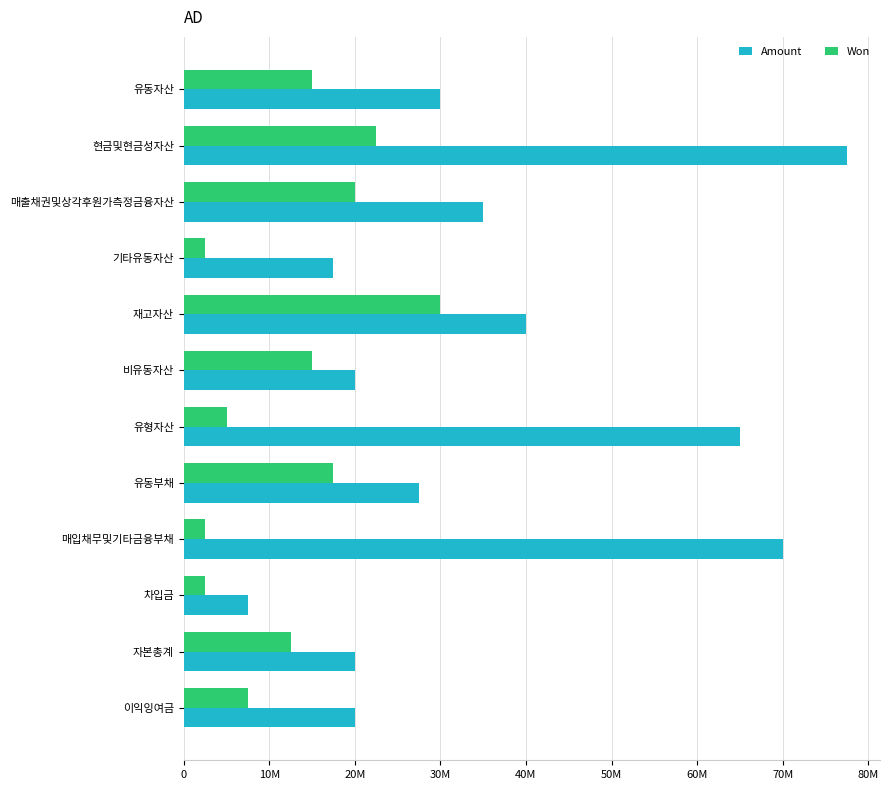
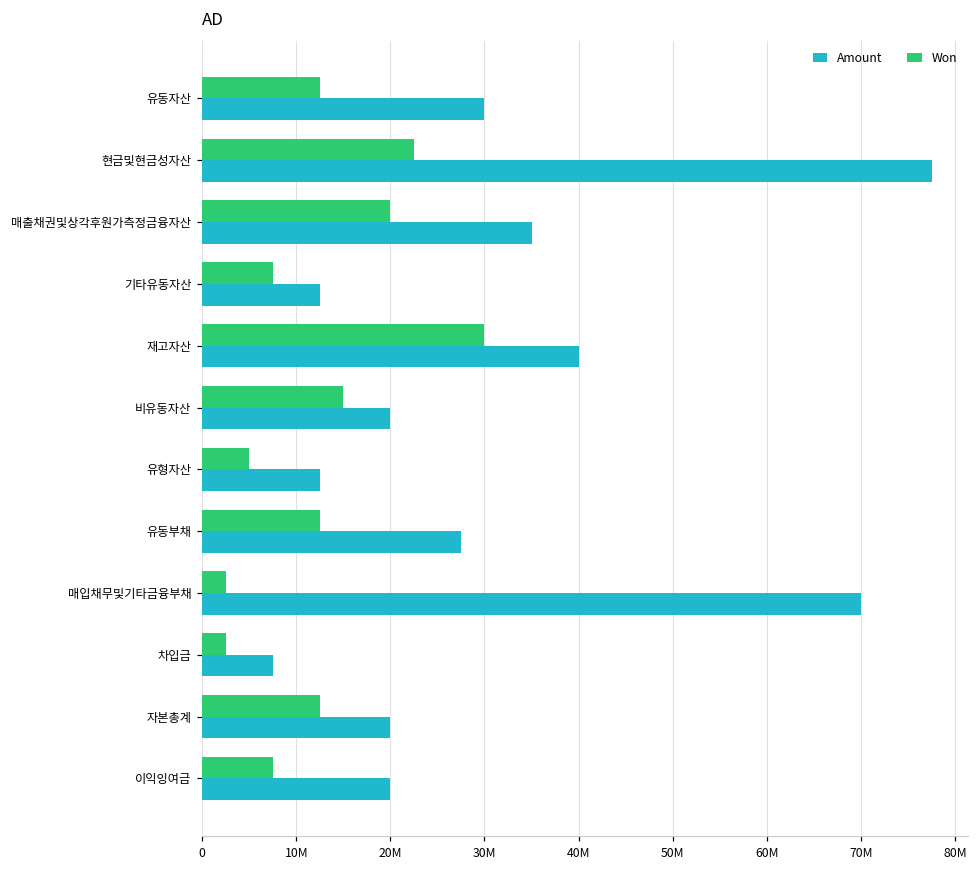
Won, 유동자산: 15000000 -> 13000000
Won, 기타유동자산: 3000000 -> 8000000
Amount, 기타유동자산: 18000000 -> 13000000
Amount, 유형자산: 65000000 -> 13000000
Won, 유동부채: 18000000 -> 13000000
